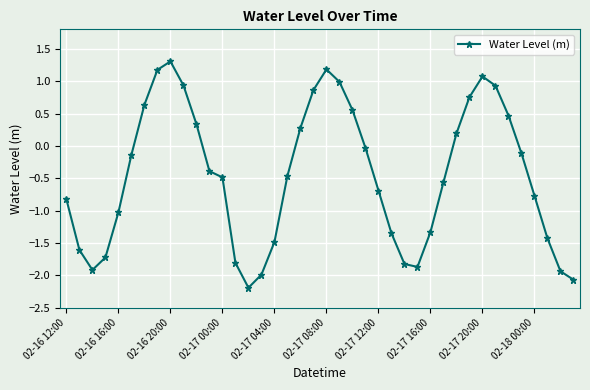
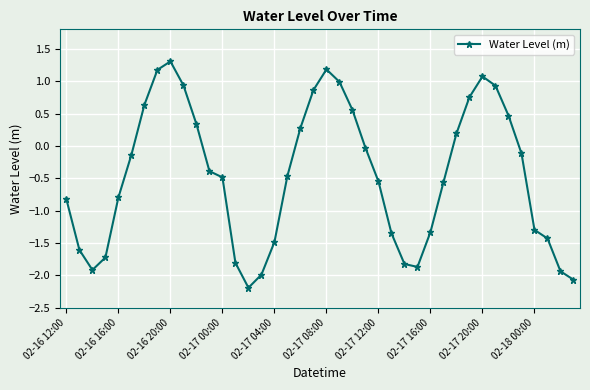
02-16 16:00: -1.0 -> -0.8
02-17 12:00: -0.7 -> -0.5
02-18 00:00: -0.8 -> -1.3
